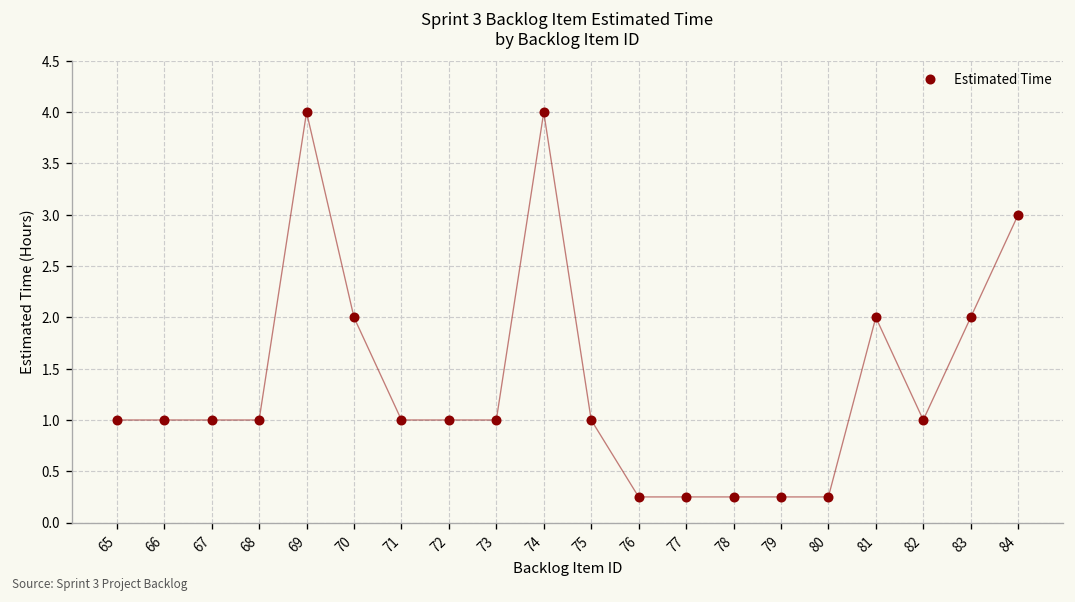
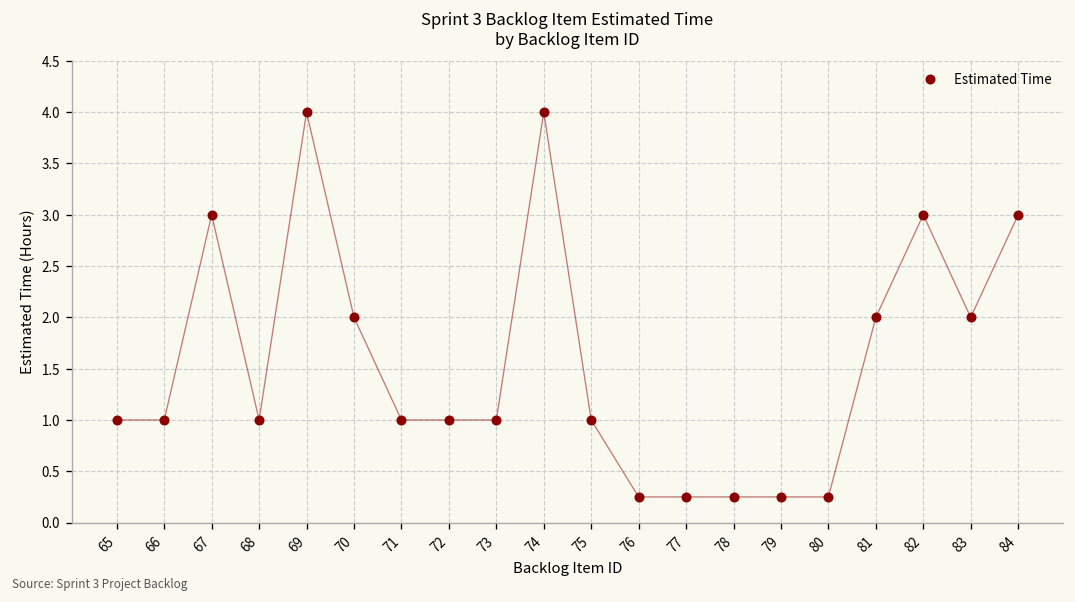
67: 1 -> 3
82: 1 -> 3
